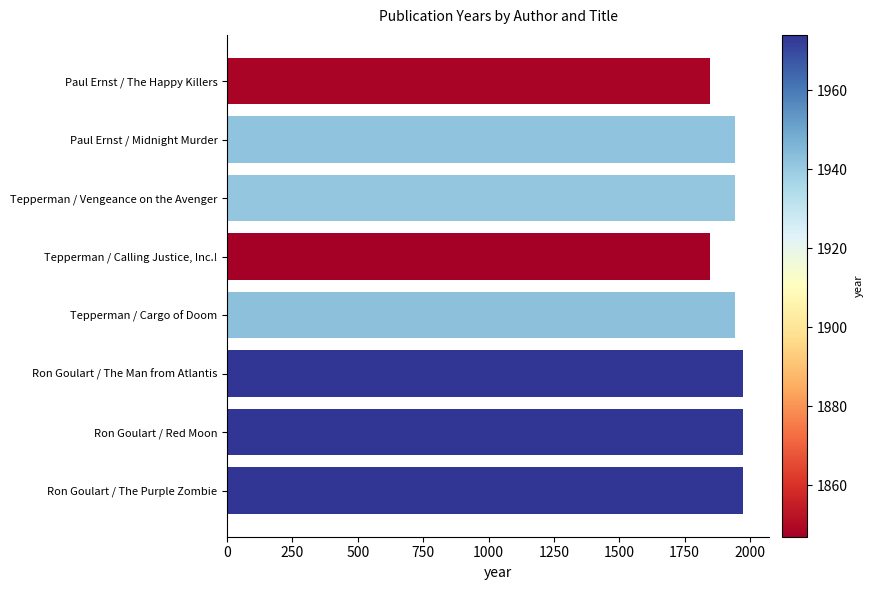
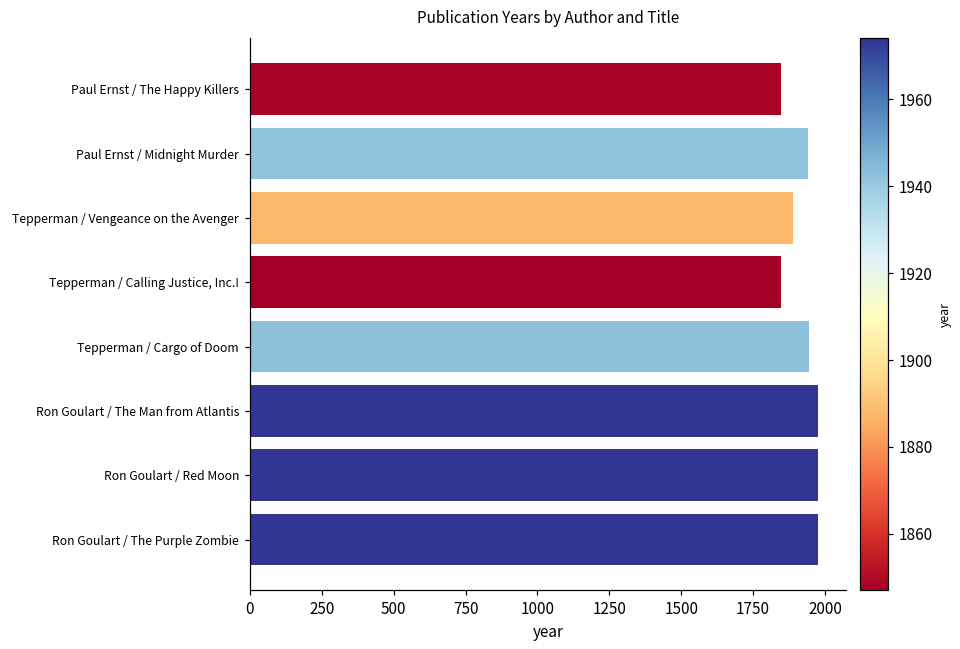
Tepperman / Vengeance on the Avenger: 1940 -> 1890
